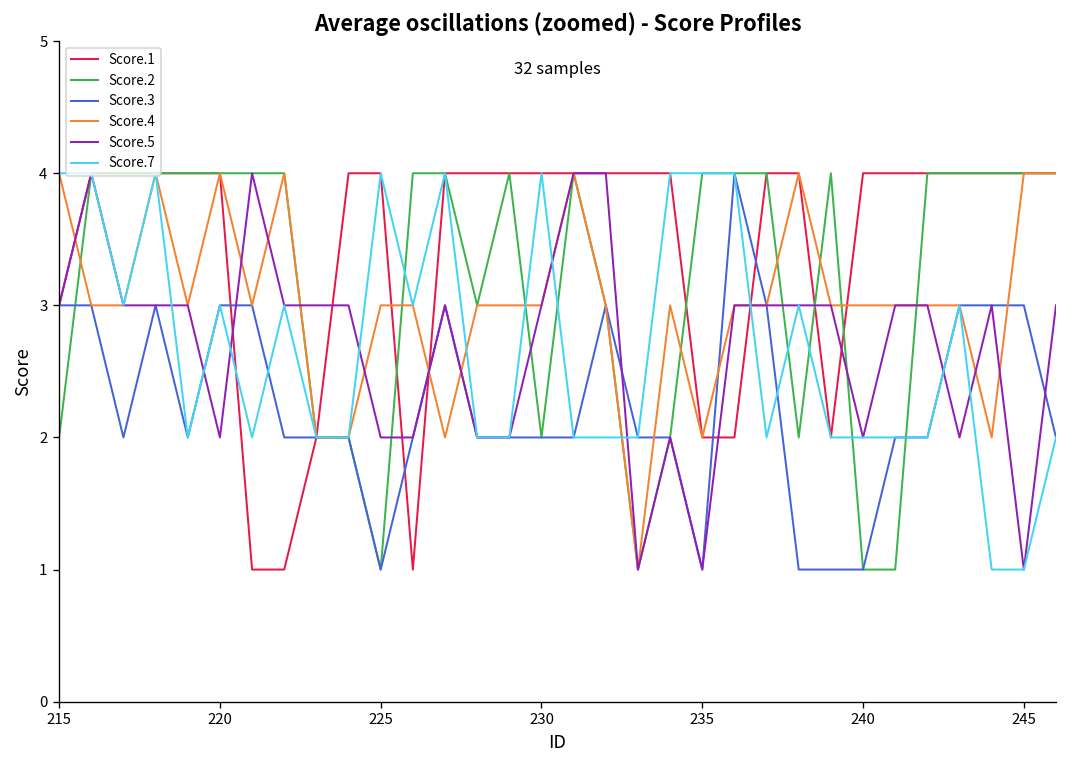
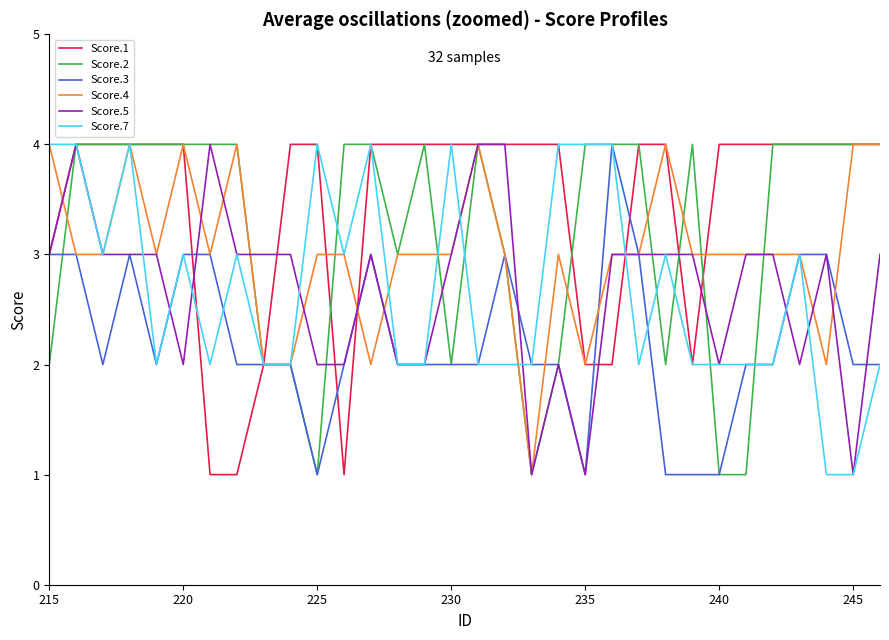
Score.3, 245: 3 -> 2
